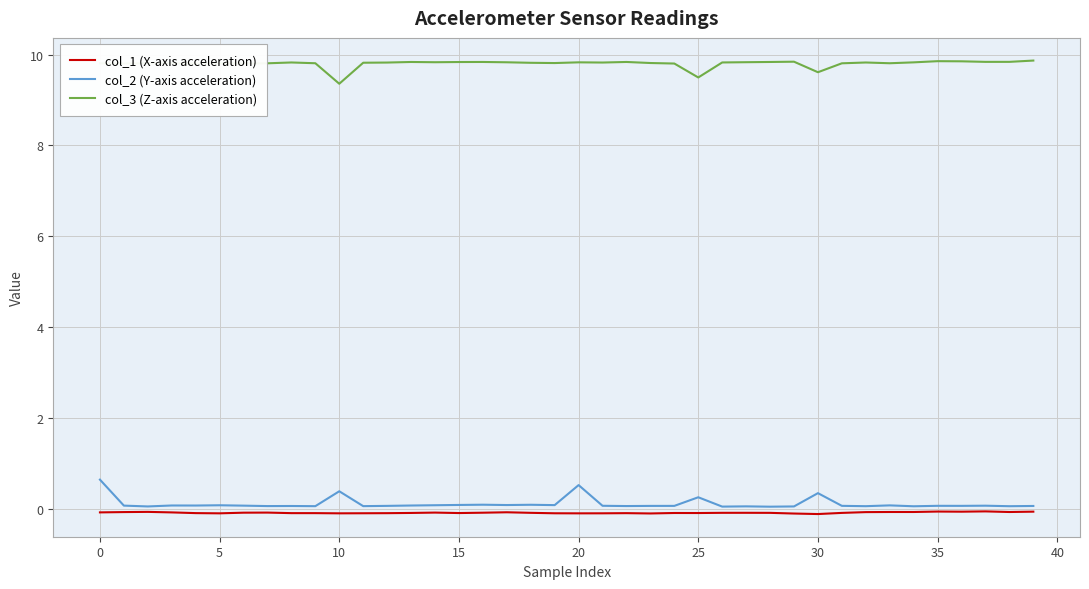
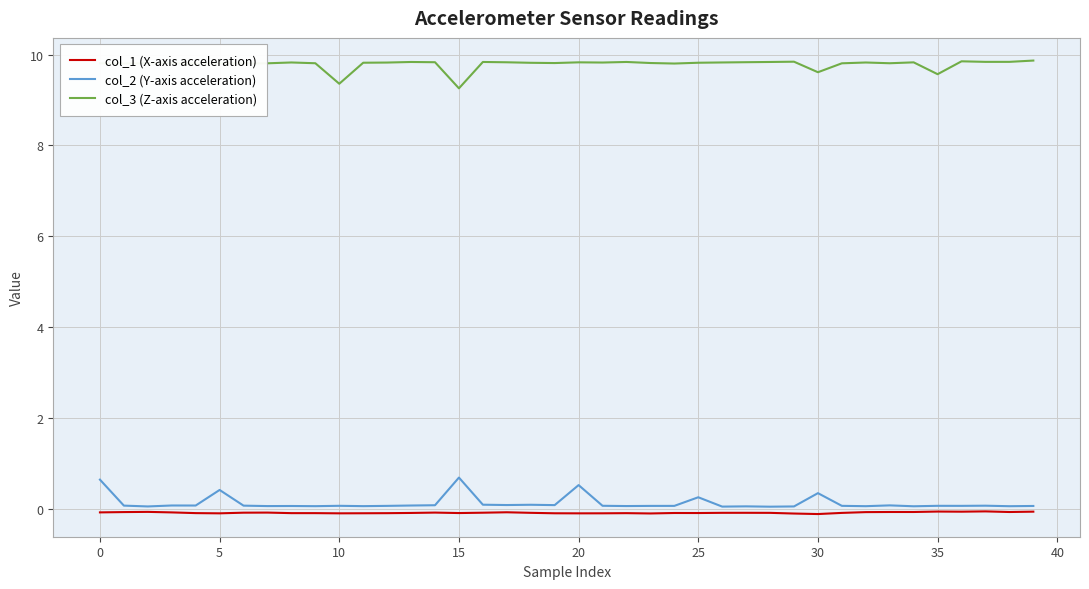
col_2 (Y-axis acceleration), 5: 0.1 -> 0.4
col_2 (Y-axis acceleration), 10: 0.4 -> 0.1
col_2 (Y-axis acceleration), 15: 0.1 -> 0.7
col_3 (Z-axis acceleration), 15: 9.8 -> 9.3
col_3 (Z-axis acceleration), 25: 9.5 -> 9.8
col_3 (Z-axis acceleration), 35: 9.9 -> 9.6
